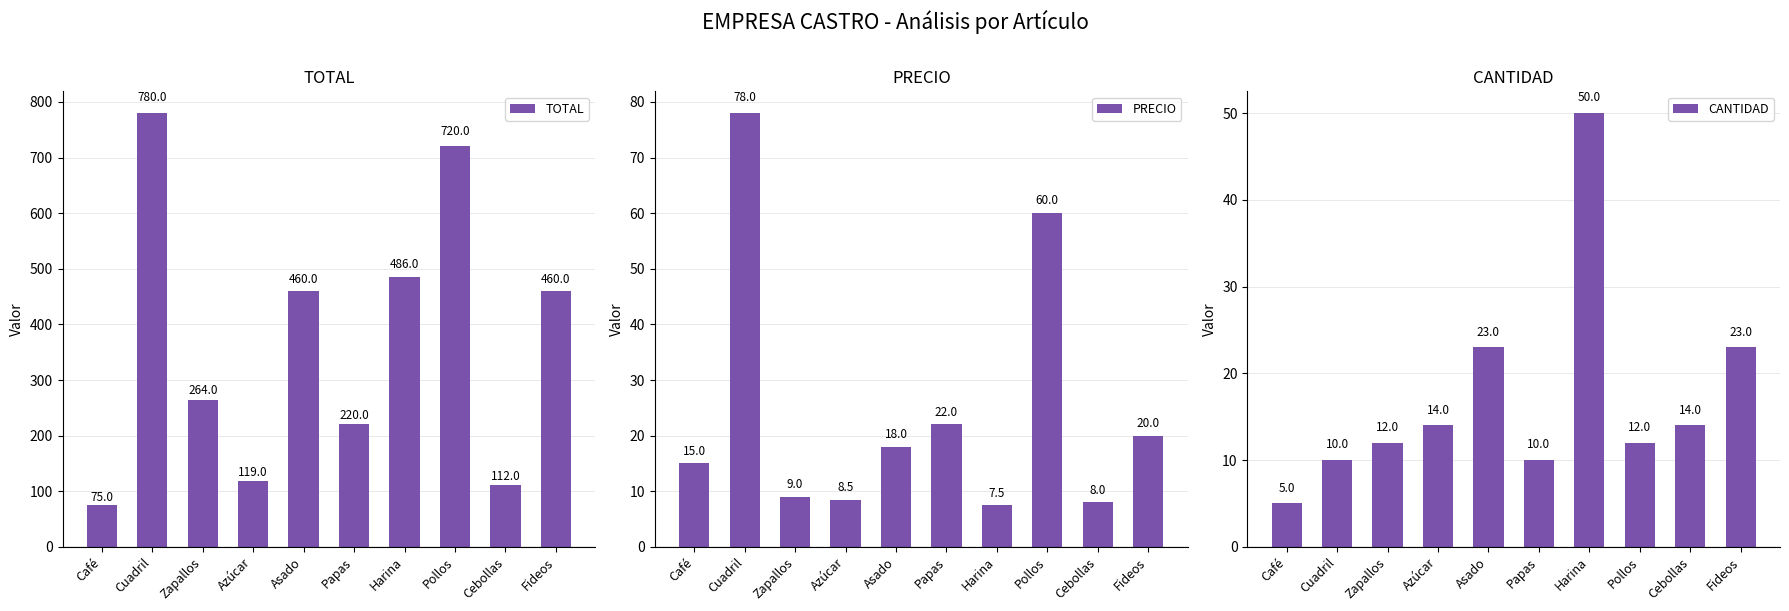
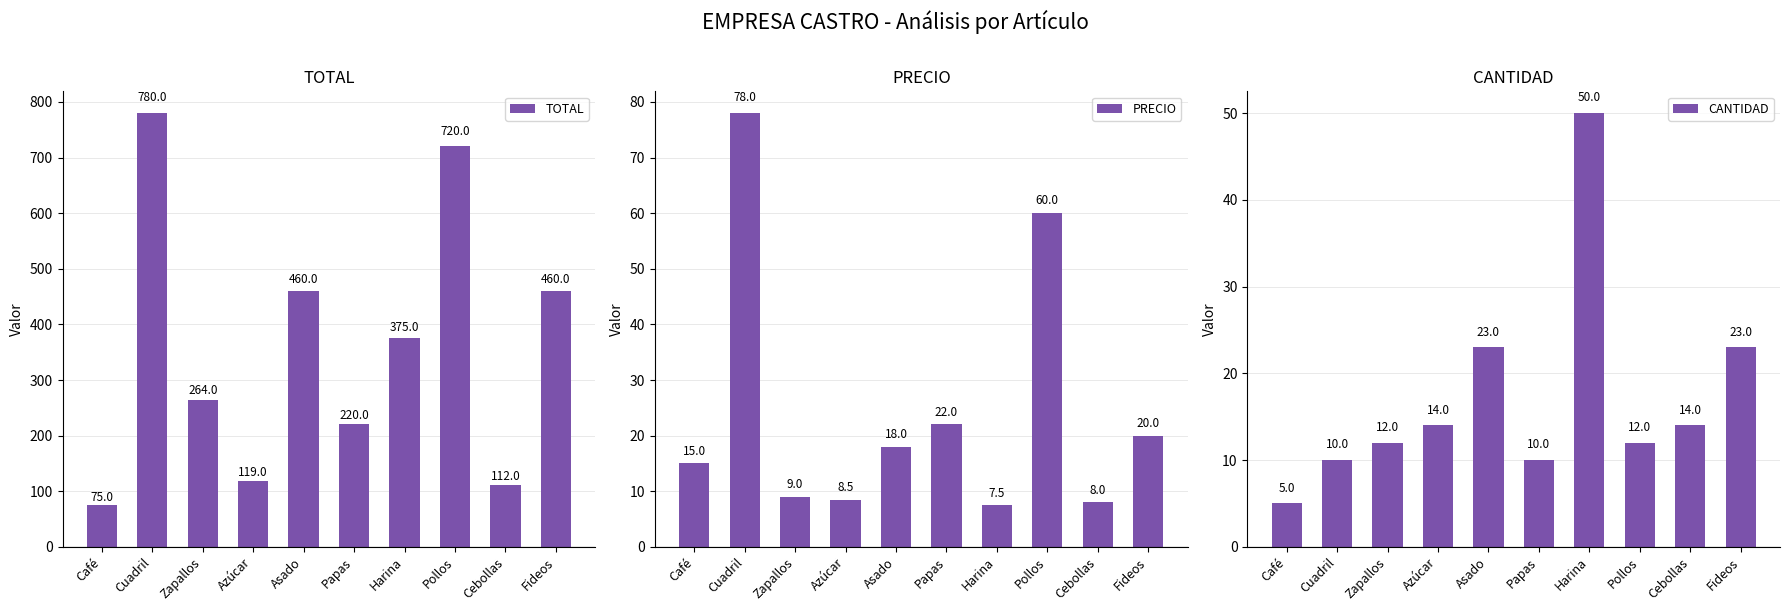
TOTAL, Harina: 486.0 -> 375.0
